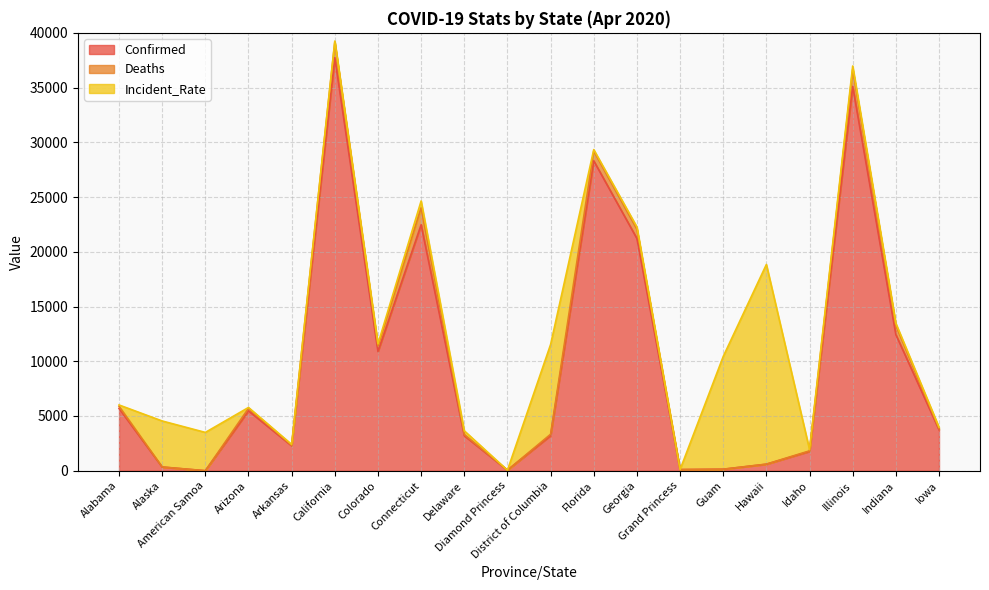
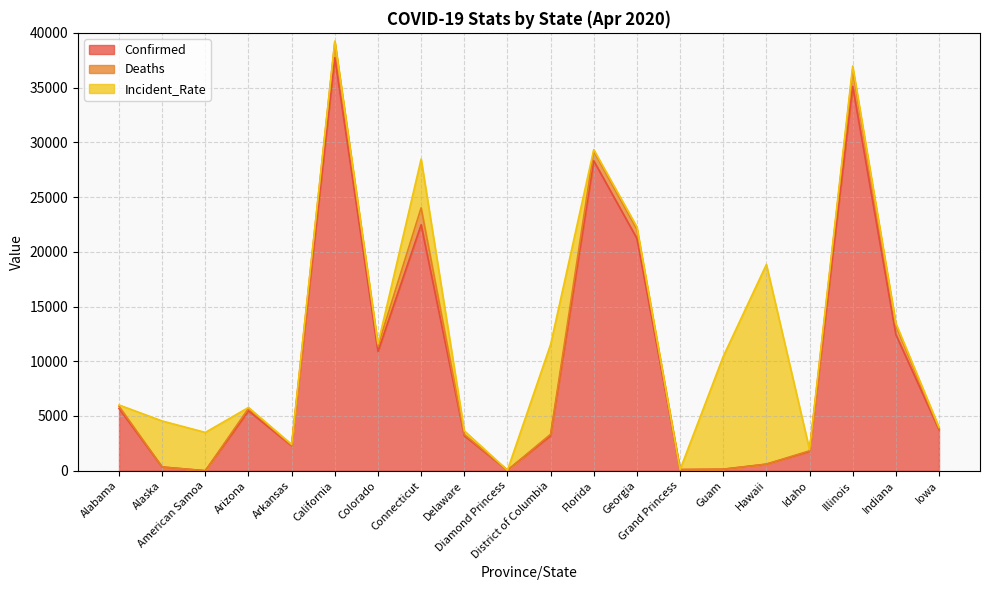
Incident_Rate, Connecticut: 600 -> 4500
